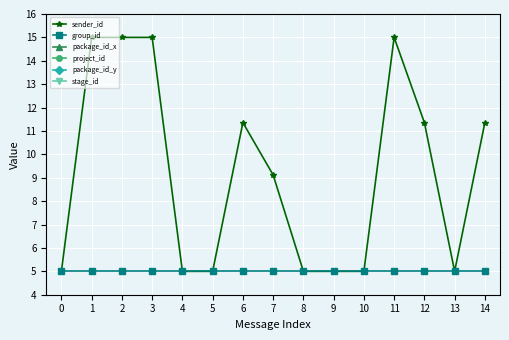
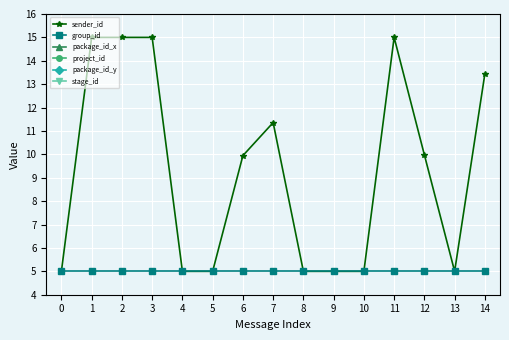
sender_id, 6: 11.4 -> 9.9
sender_id, 7: 9.1 -> 11.4
sender_id, 12: 11.4 -> 10.0
sender_id, 14: 11.4 -> 13.4
